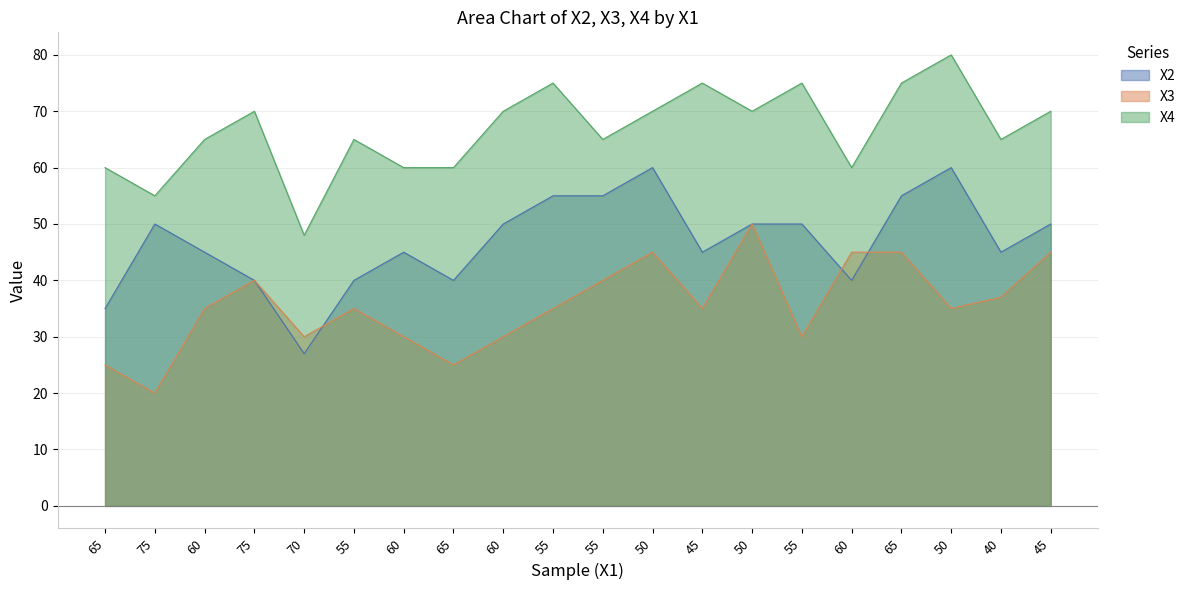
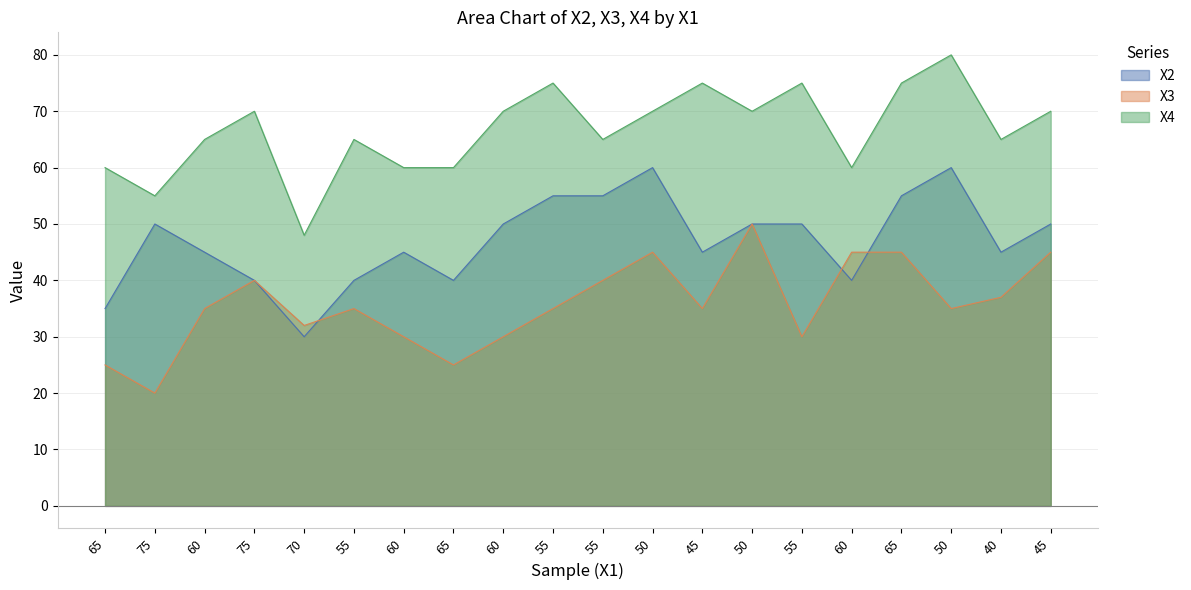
X2, 70: 27 -> 30
X3, 70: 30 -> 32
